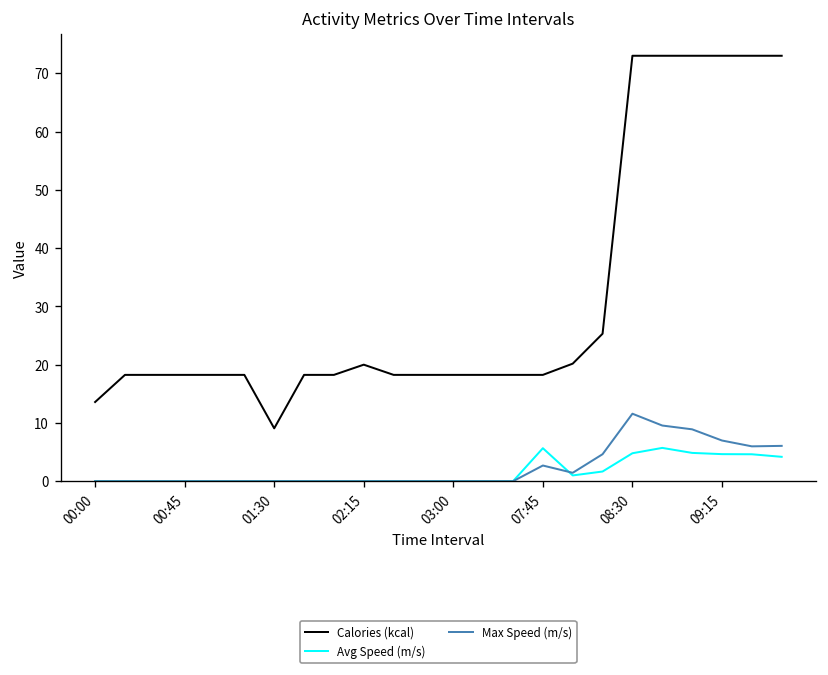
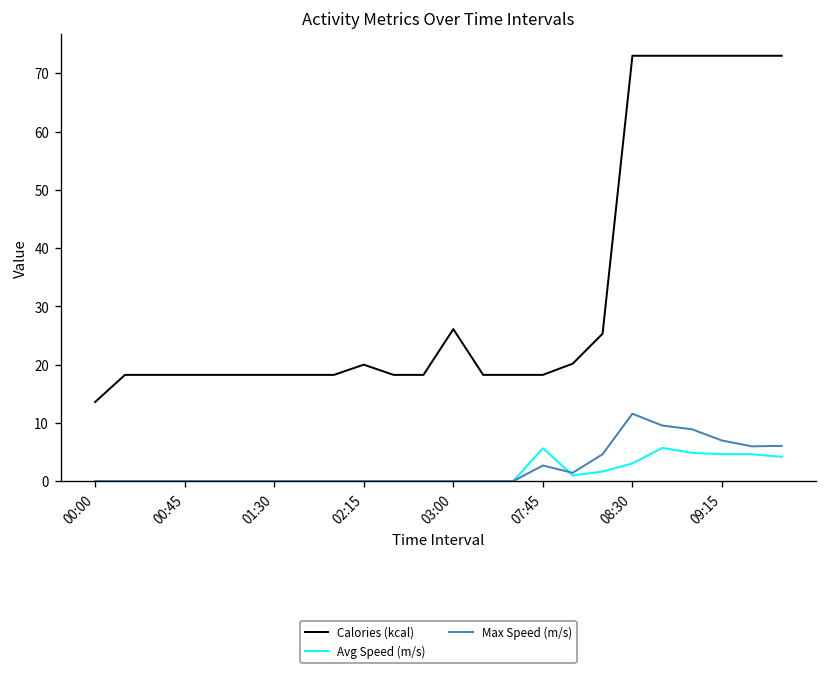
Calories (kcal), 01:30: 9 -> 18
Calories (kcal), 03:00: 18 -> 26
Avg Speed (m/s), 08:30: 5 -> 3
